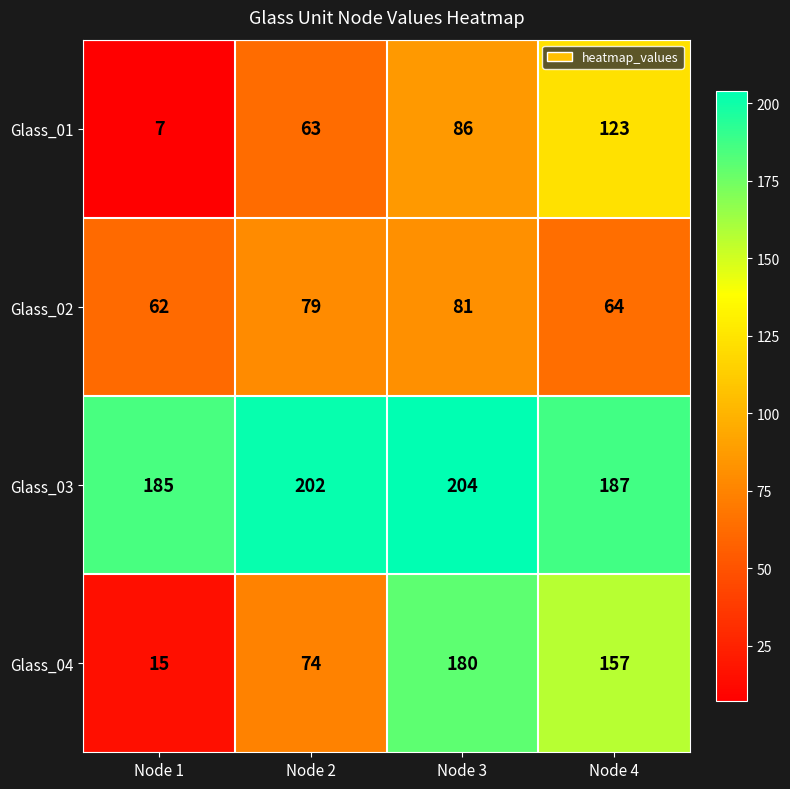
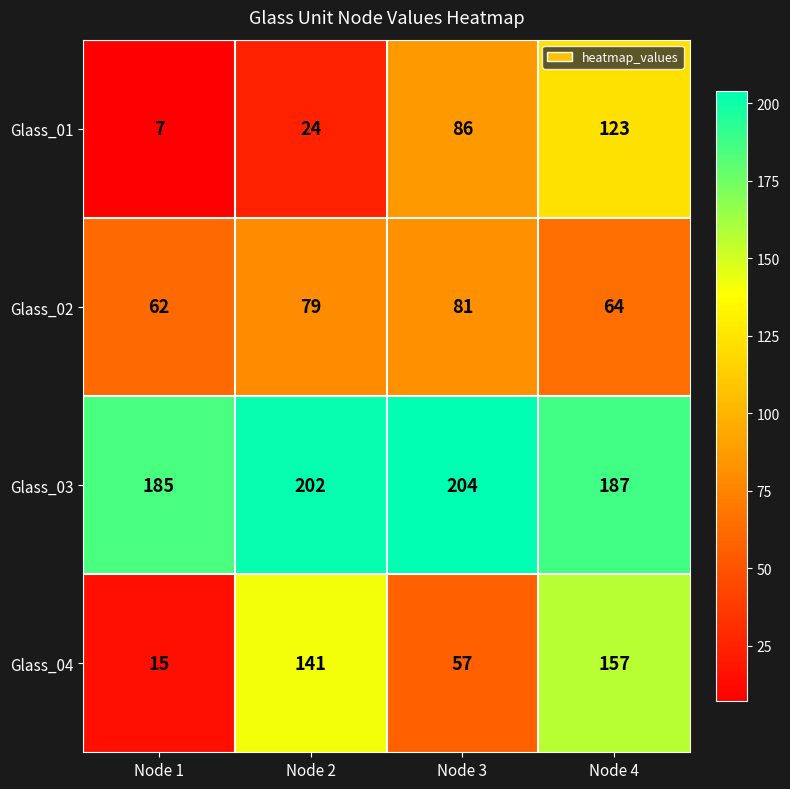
Glass_01, Node 2: 63 -> 24
Glass_04, Node 2: 74 -> 141
Glass_04, Node 3: 180 -> 57
